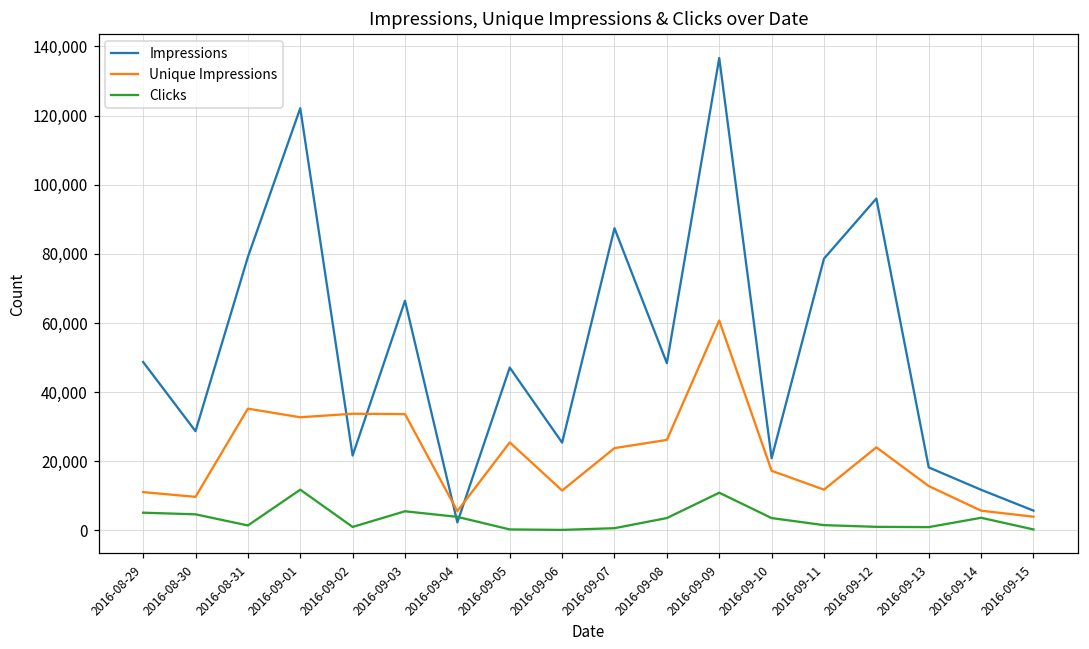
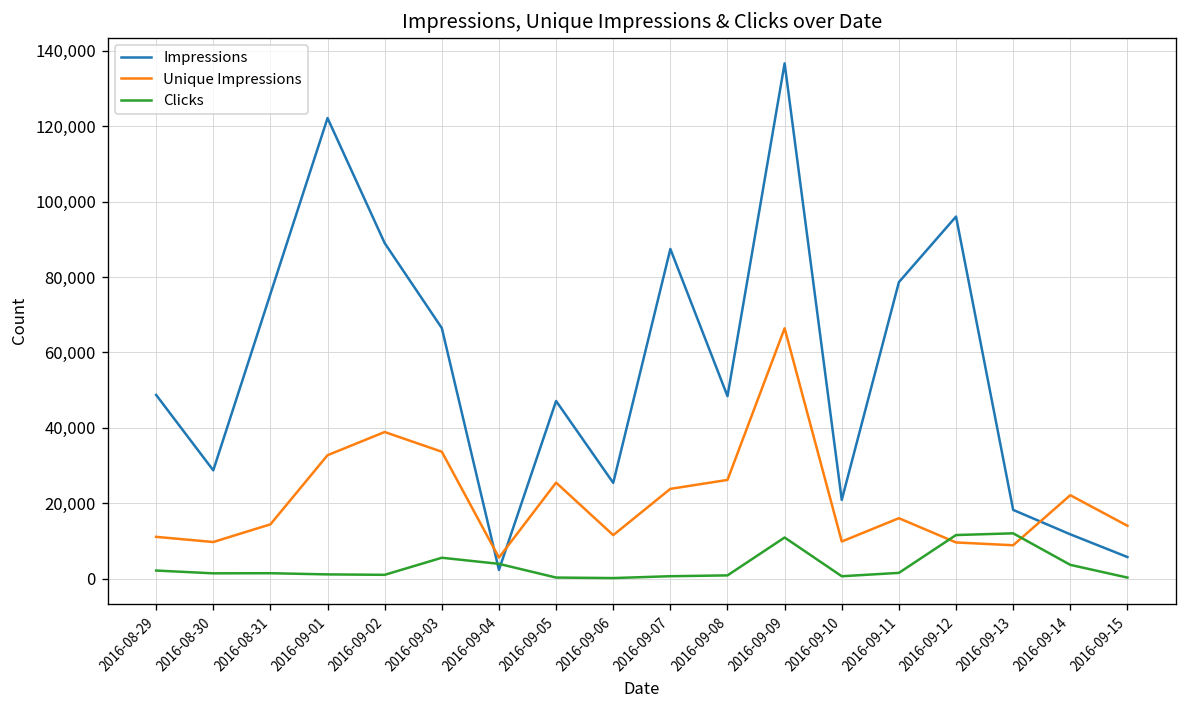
Clicks, 2016-08-29: 5,000 -> 2,000
Clicks, 2016-08-30: 5,000 -> 1,000
Impressions, 2016-08-31: 79,000 -> 76,000
Unique Impressions, 2016-08-31: 35,000 -> 14,000
Clicks, 2016-09-01: 12,000 -> 1,000
Impressions, 2016-09-02: 22,000 -> 89,000
Unique Impressions, 2016-09-02: 34,000 -> 39,000
Clicks, 2016-09-08: 4,000 -> 1,000
Unique Impressions, 2016-09-09: 61,000 -> 66,000
Unique Impressions, 2016-09-10: 17,000 -> 10,000
Clicks, 2016-09-10: 4,000 -> 1,000
Unique Impressions, 2016-09-11: 12,000 -> 16,000
Unique Impressions, 2016-09-12: 24,000 -> 10,000
Clicks, 2016-09-12: 1,000 -> 12,000
Unique Impressions, 2016-09-13: 13,000 -> 9,000
Clicks, 2016-09-13: 1,000 -> 12,000
Unique Impressions, 2016-09-14: 6,000 -> 22,000
Unique Impressions, 2016-09-15: 4,000 -> 14,000
